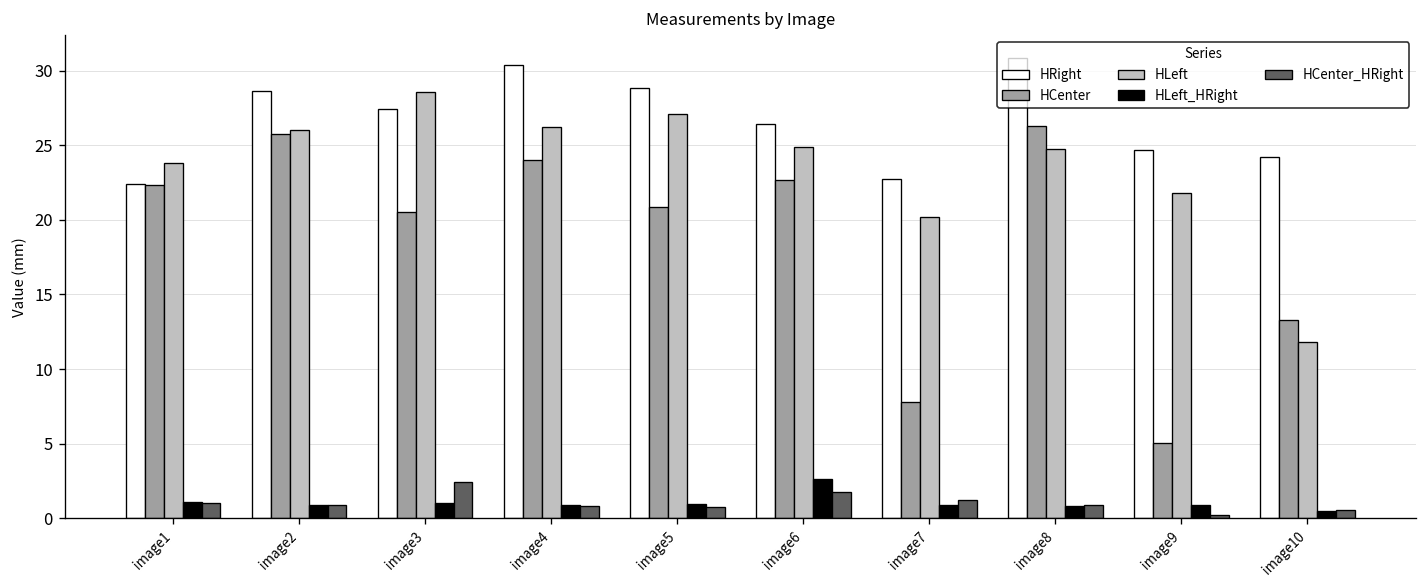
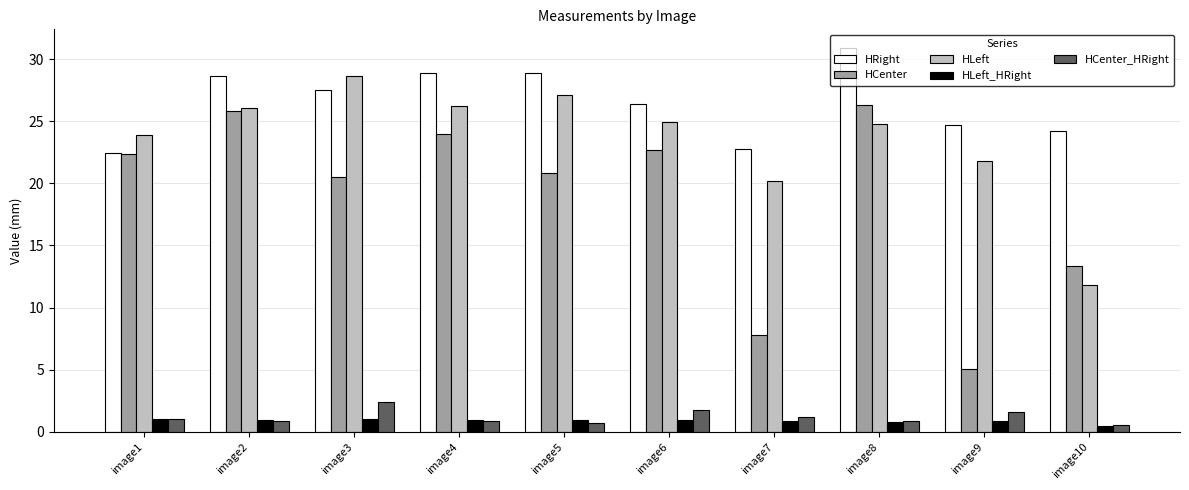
HRight, image4: 30.4 -> 28.9
HLeft_HRight, image6: 2.6 -> 0.9
HCenter_HRight, image9: 0.2 -> 1.6
